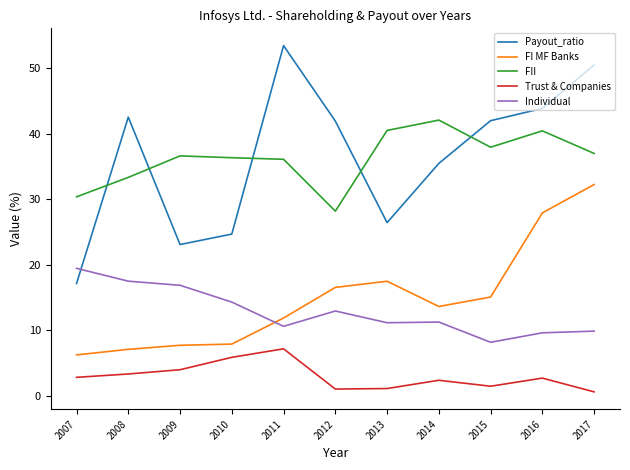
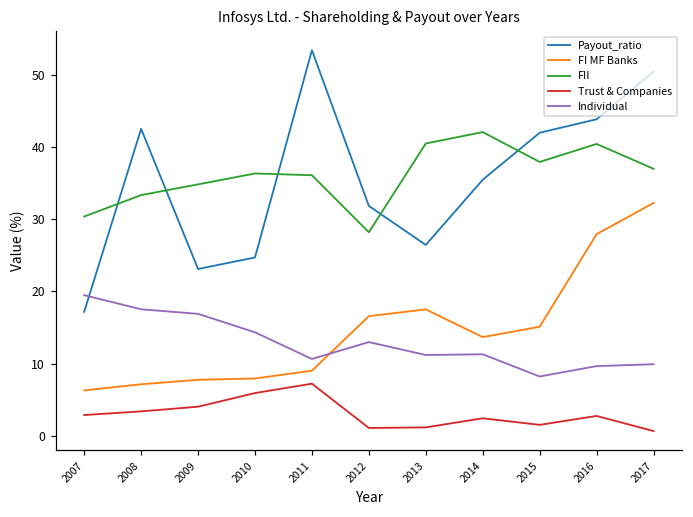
FII, 2009: 37 -> 35
FI MF Banks, 2011: 12 -> 9
Payout_ratio, 2012: 42 -> 32
